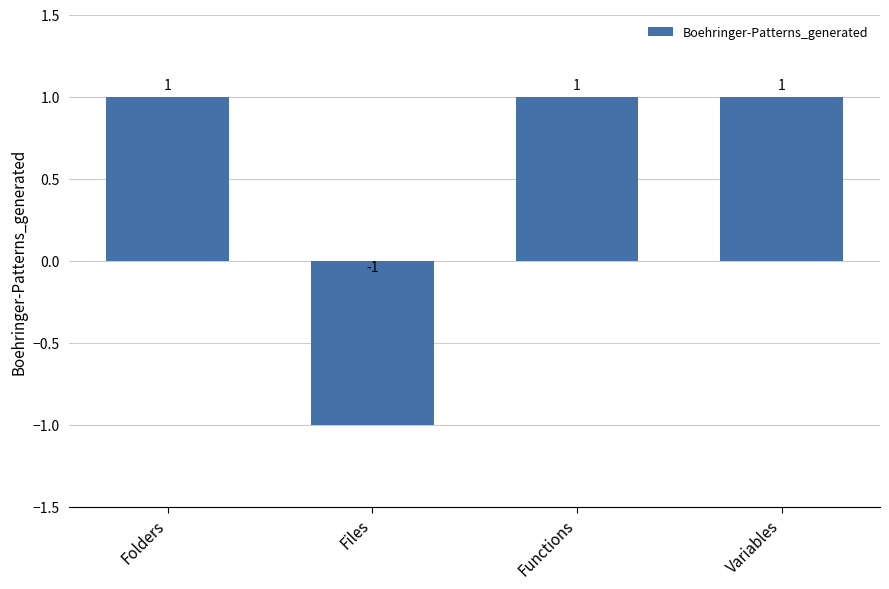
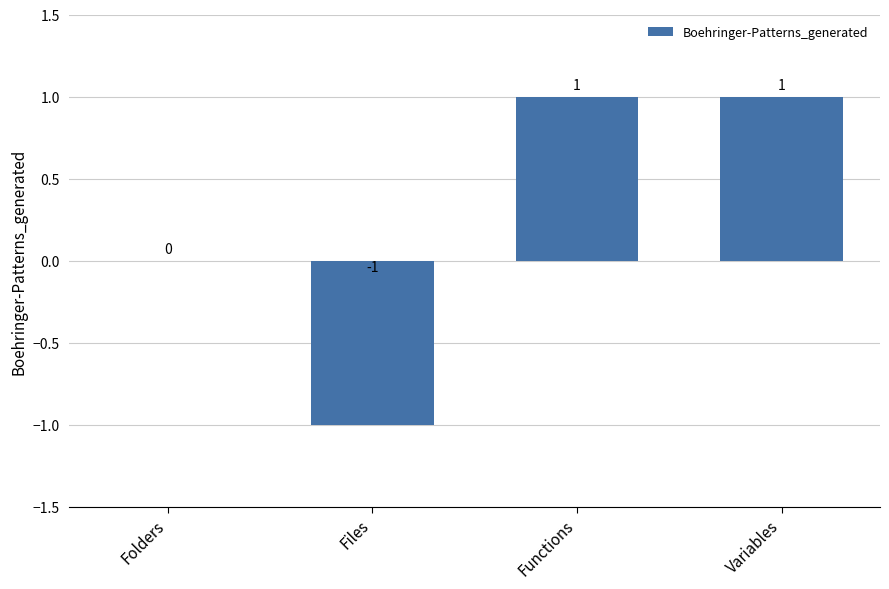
Folders: 1 -> 0
